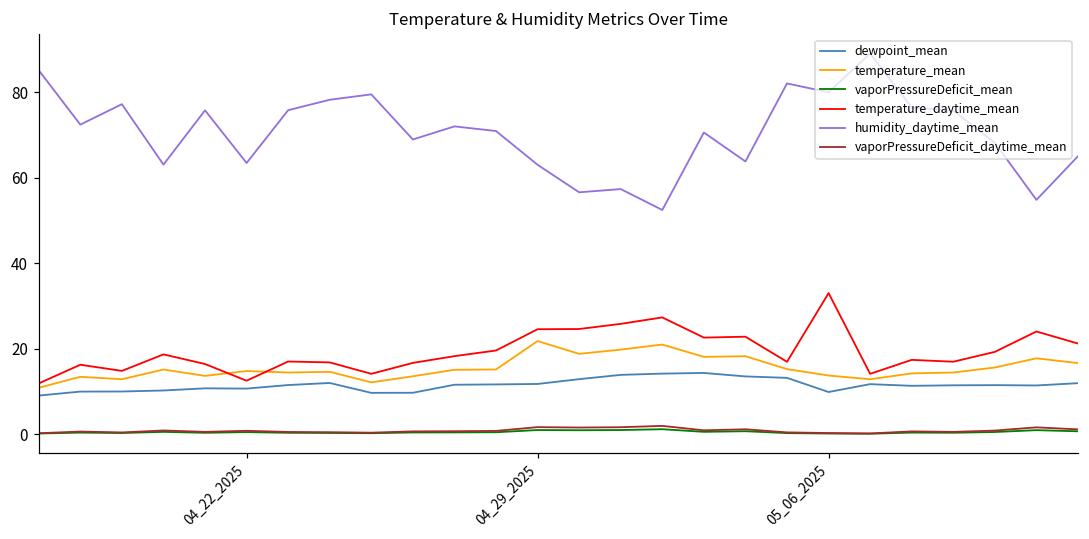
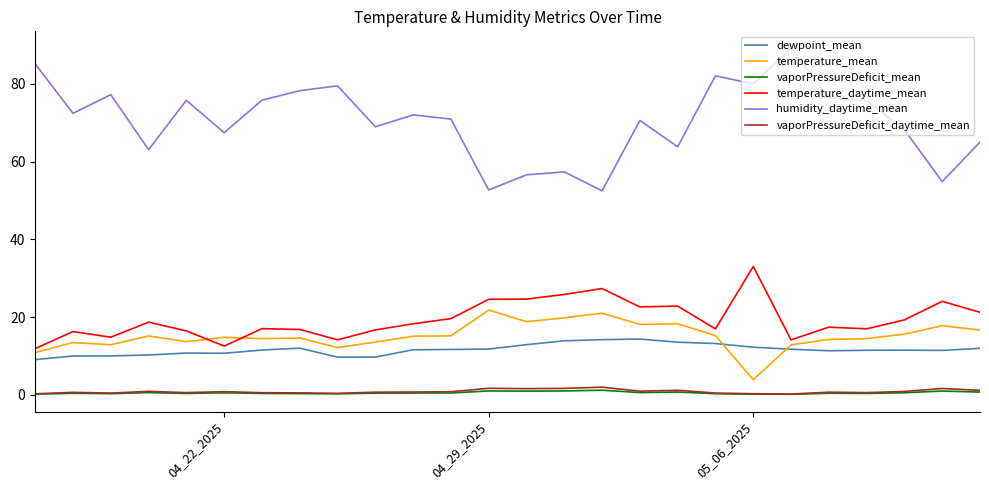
humidity_daytime_mean, 04_22_2025: 63 -> 67
humidity_daytime_mean, 04_29_2025: 63 -> 53
dewpoint_mean, 05_06_2025: 10 -> 12
temperature_mean, 05_06_2025: 14 -> 4
